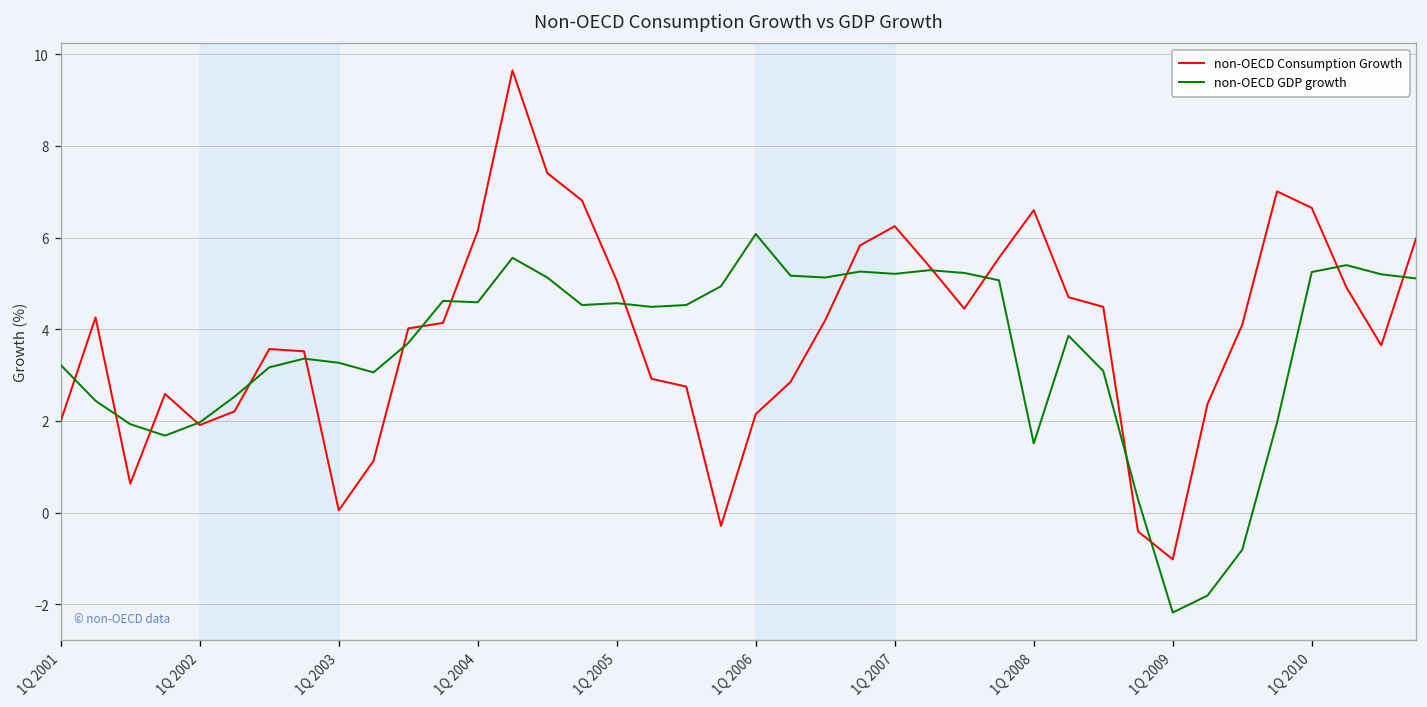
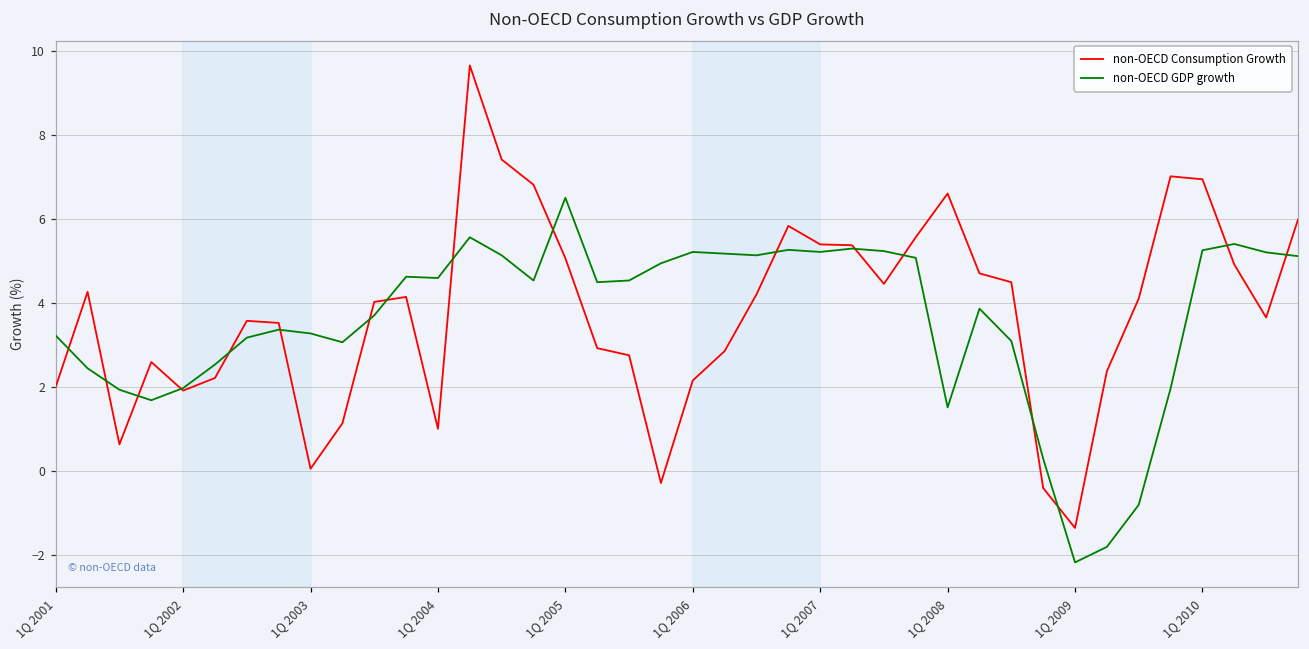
non-OECD Consumption Growth, 1Q 2004: 6.2 -> 1.0
non-OECD GDP growth, 1Q 2005: 4.6 -> 6.5
non-OECD GDP growth, 1Q 2006: 6.1 -> 5.2
non-OECD Consumption Growth, 1Q 2007: 6.3 -> 5.4
non-OECD Consumption Growth, 1Q 2009: -1.0 -> -1.4
non-OECD Consumption Growth, 1Q 2010: 6.7 -> 6.9
